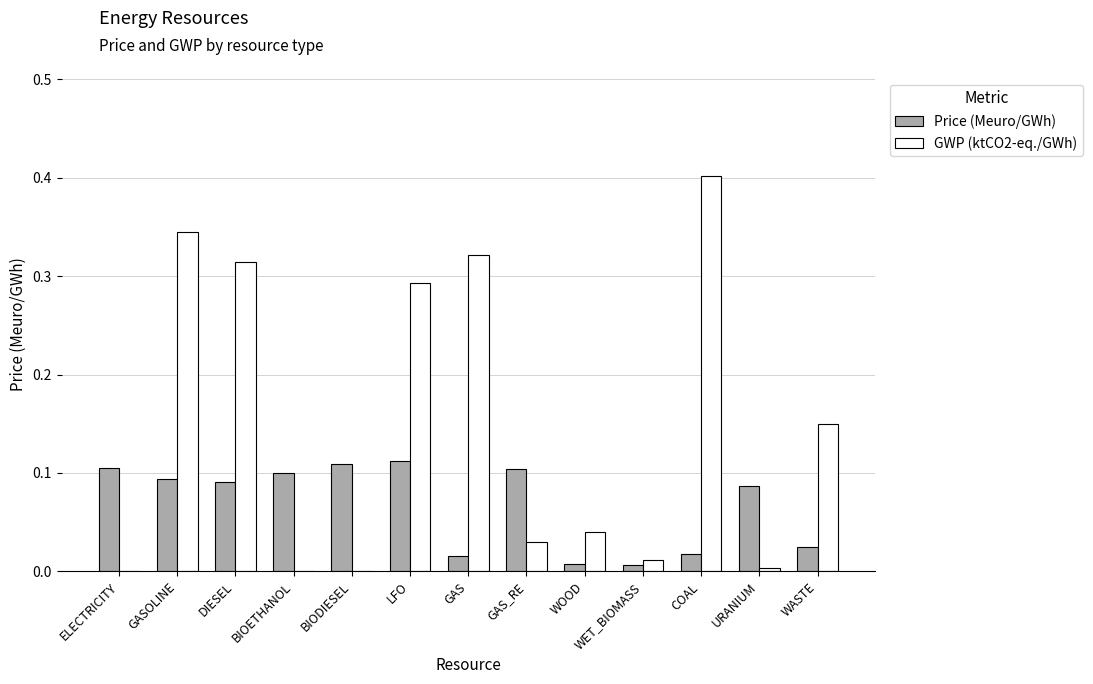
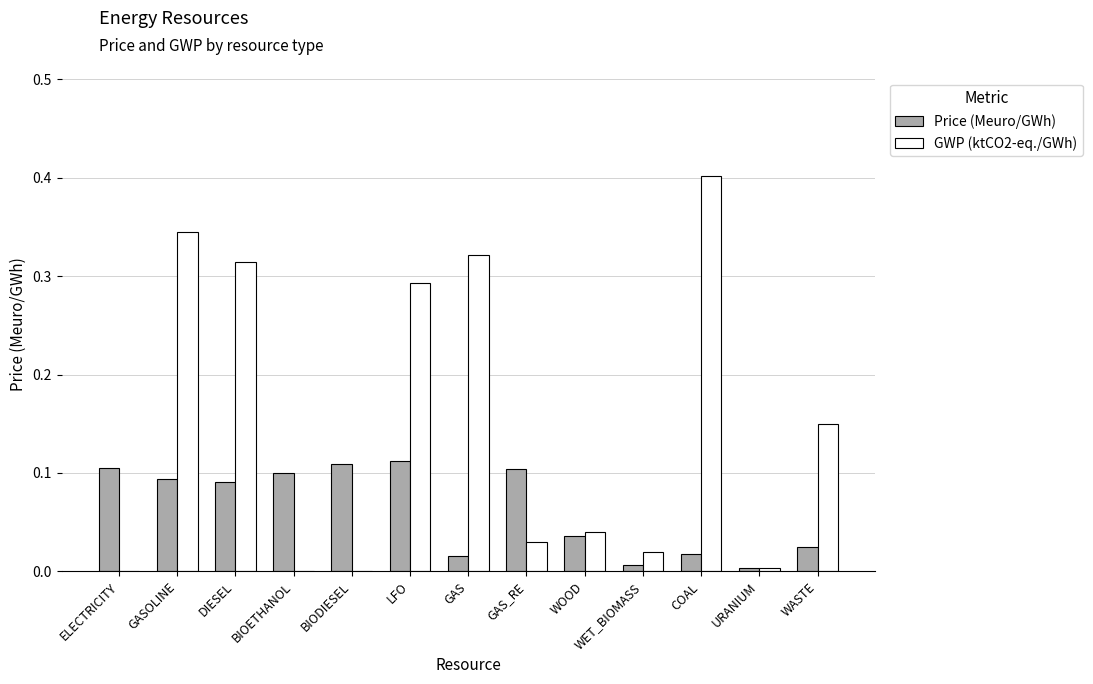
Price (Meuro/GWh), WOOD: 0.01 -> 0.04
GWP (ktCO2-eq./GWh), WET_BIOMASS: 0.01 -> 0.02
Price (Meuro/GWh), URANIUM: 0.09 -> 0.00
